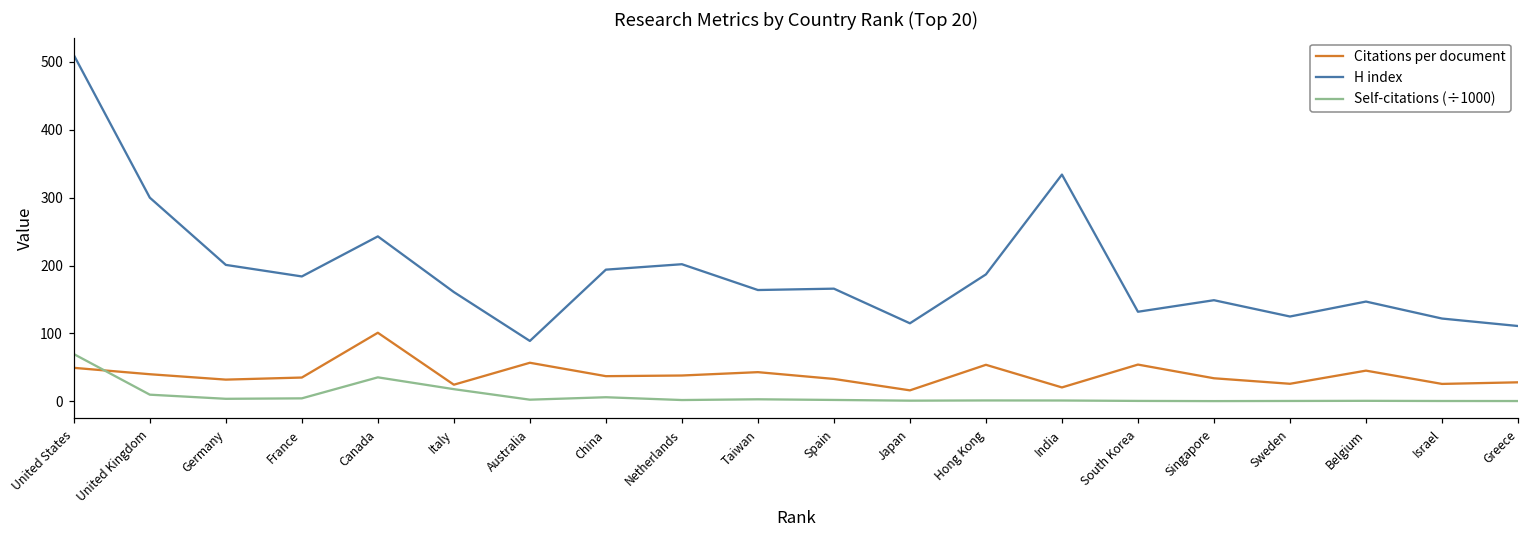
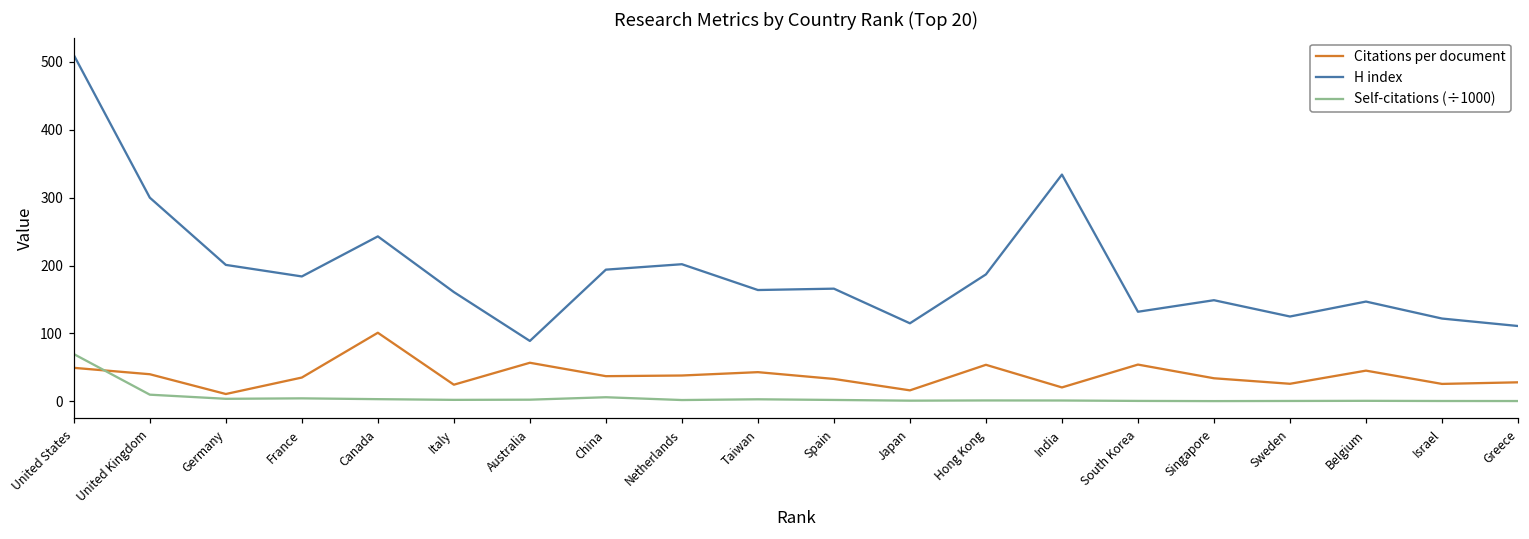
Citations per document, Germany: 30 -> 10
Self-citations (÷1000), Canada: 40 -> 0
Self-citations (÷1000), Italy: 20 -> 0
